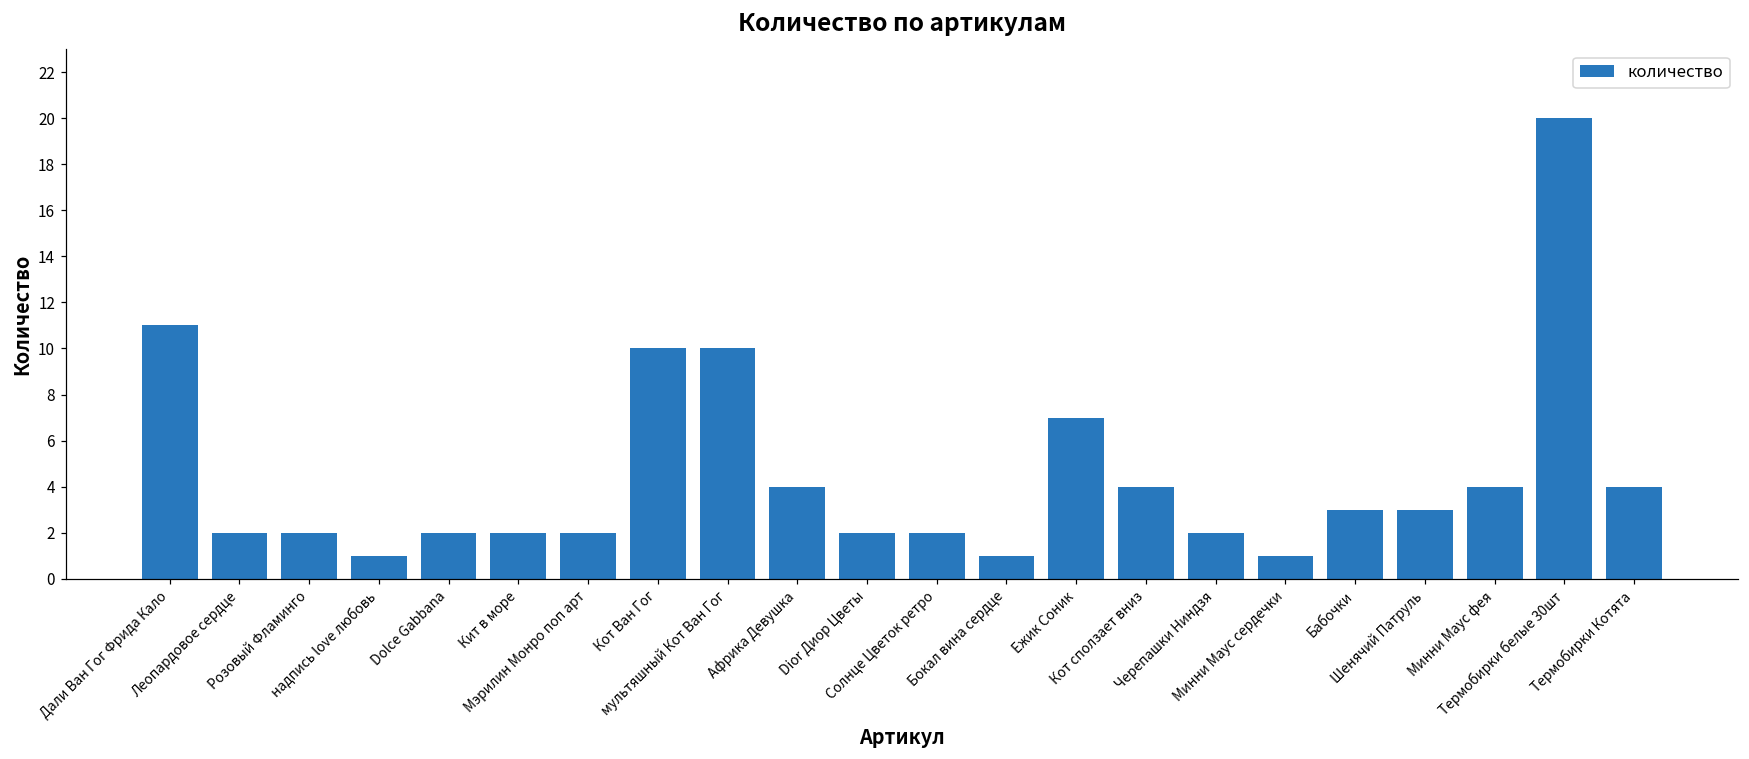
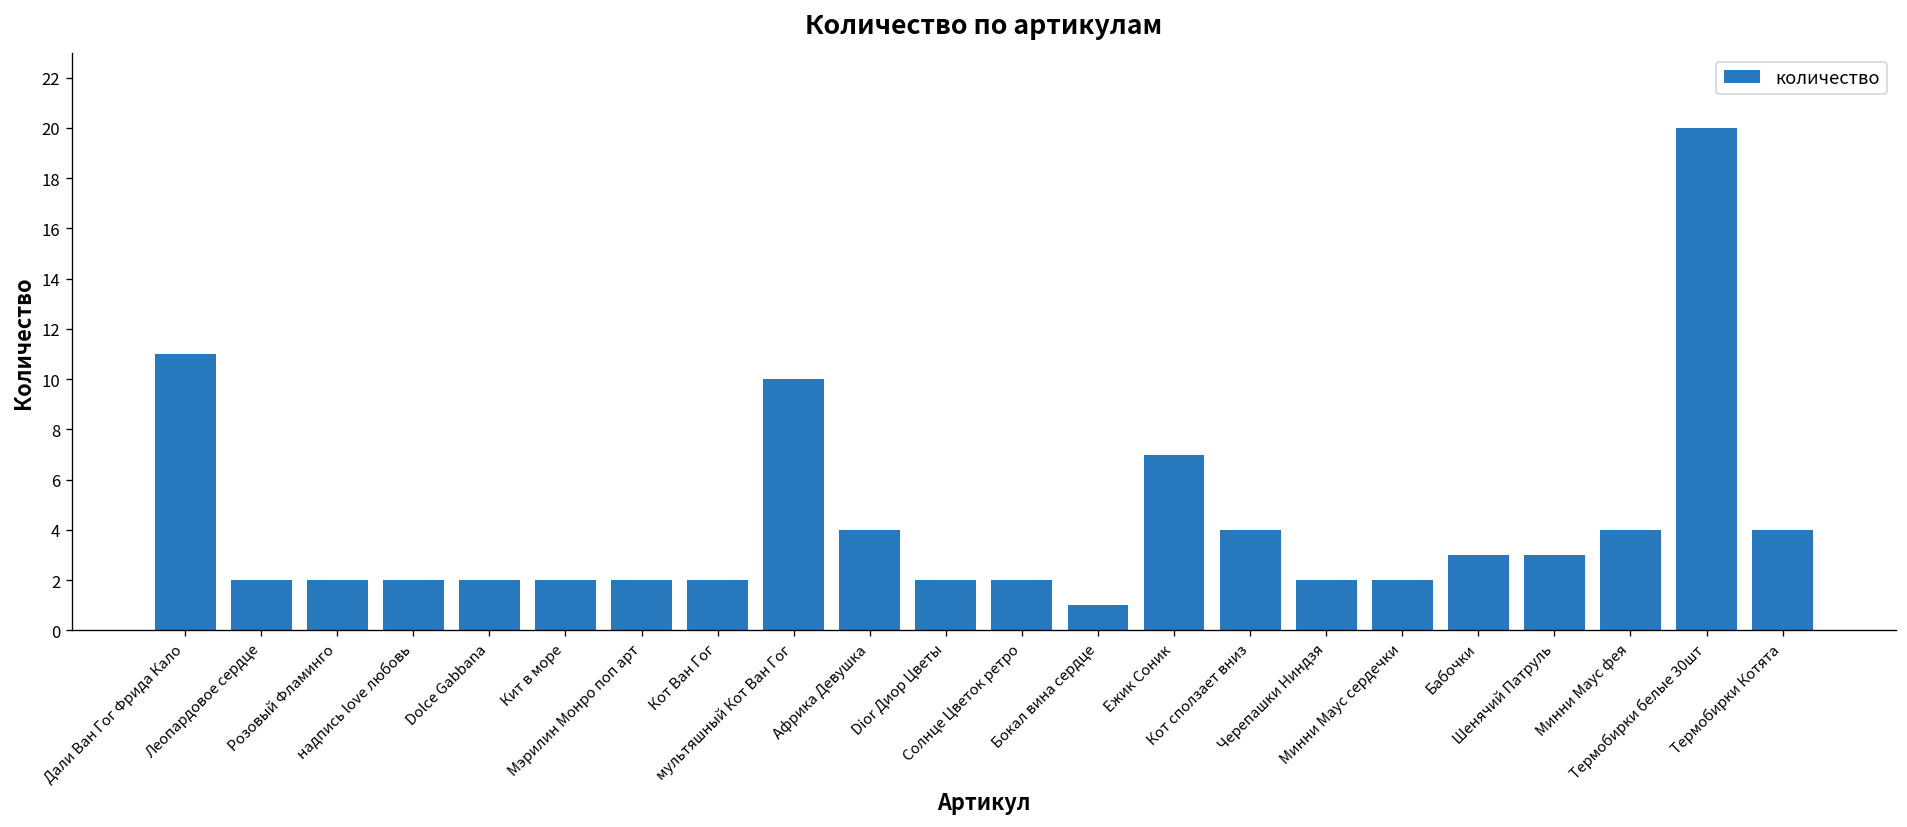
надпись love любовь: 1 -> 2
Кот Ван Гог: 10 -> 2
Минни Маус сердечки: 1 -> 2
